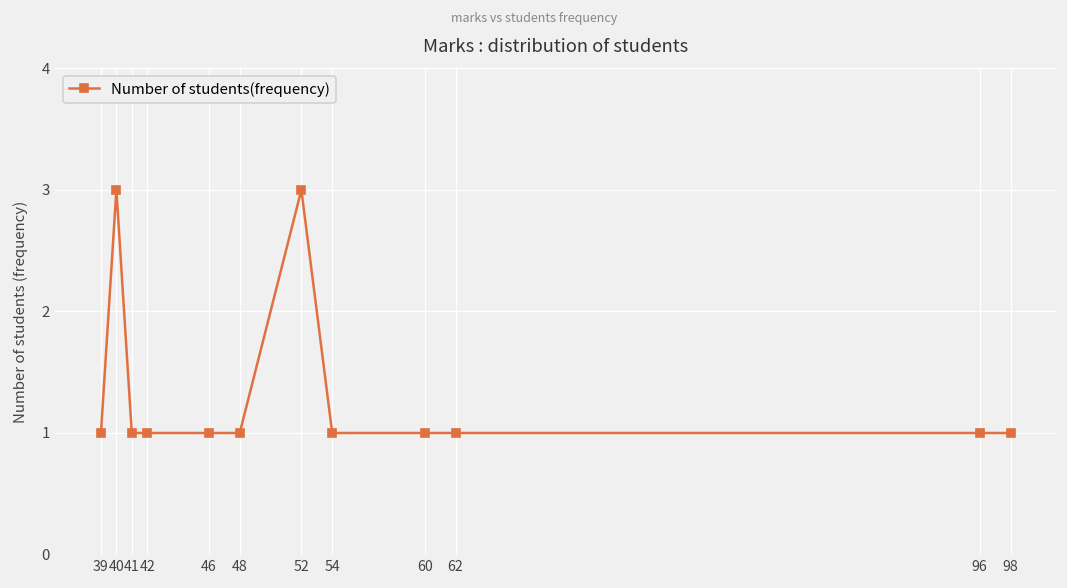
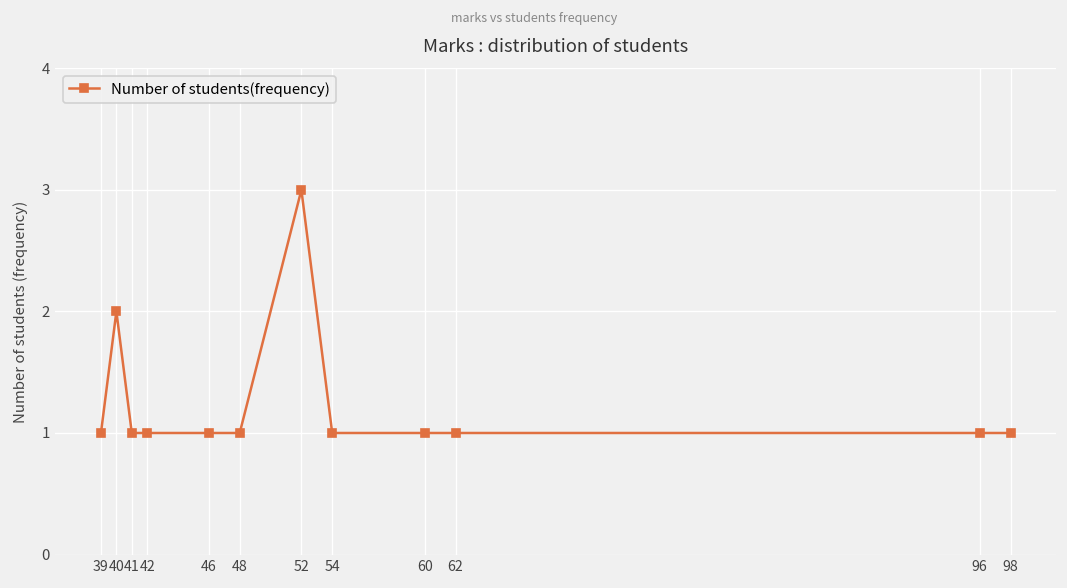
40: 3 -> 2
